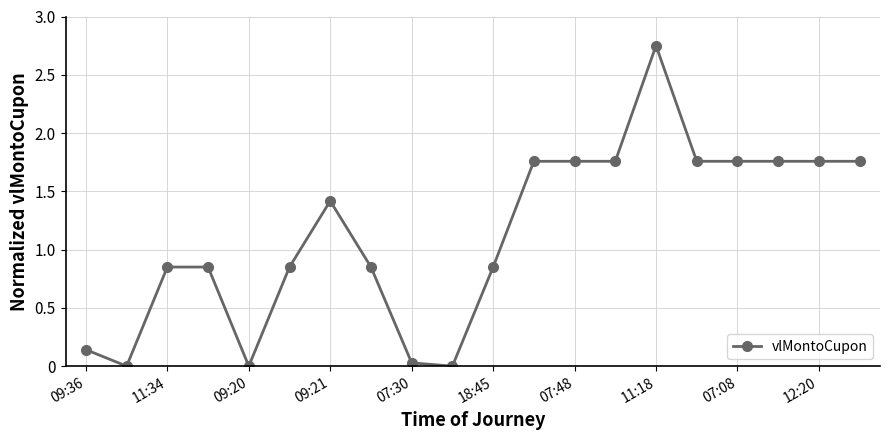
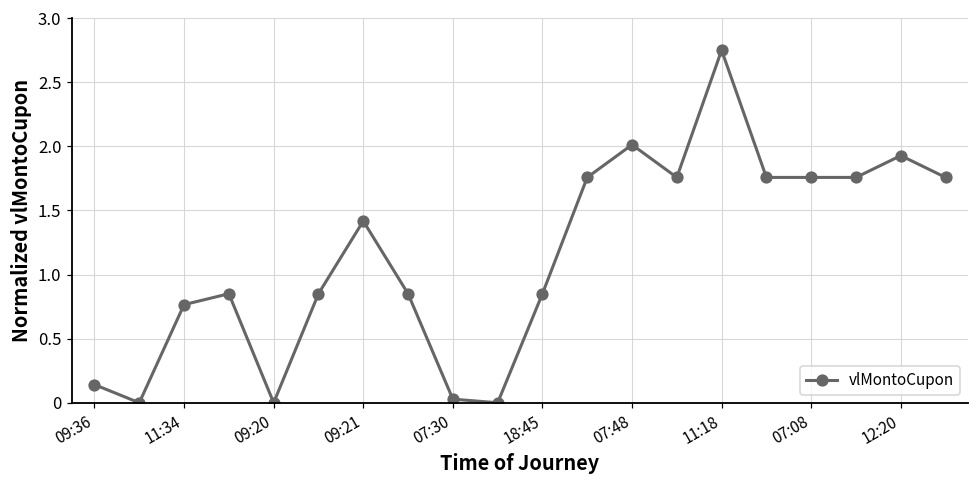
11:34: 0.85 -> 0.77
07:48: 1.76 -> 2.01
12:20: 1.76 -> 1.93
